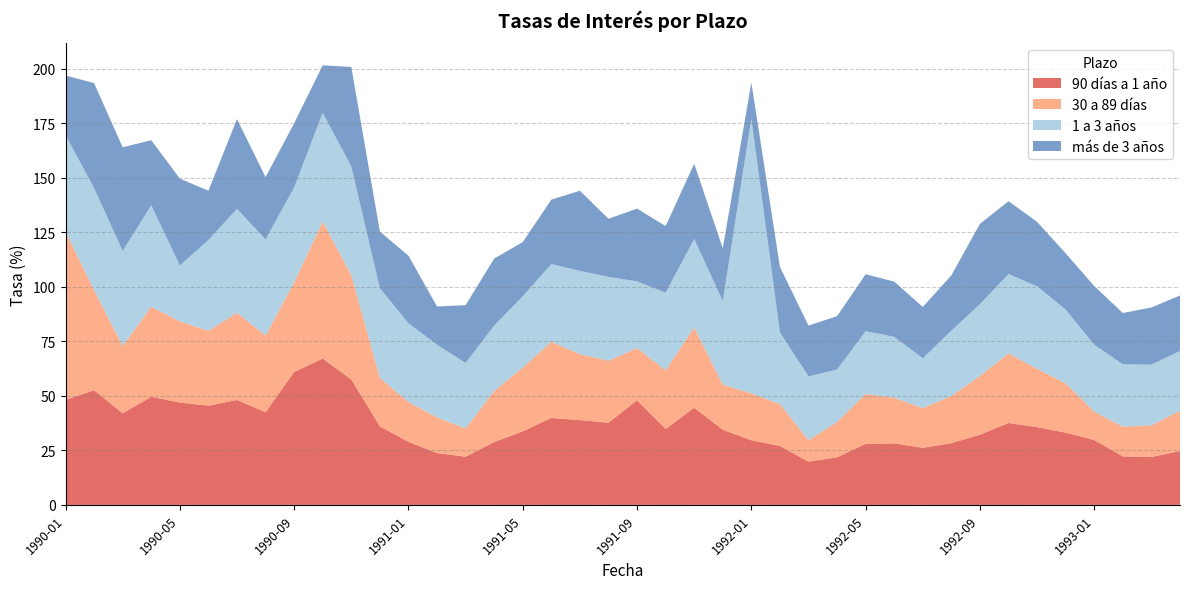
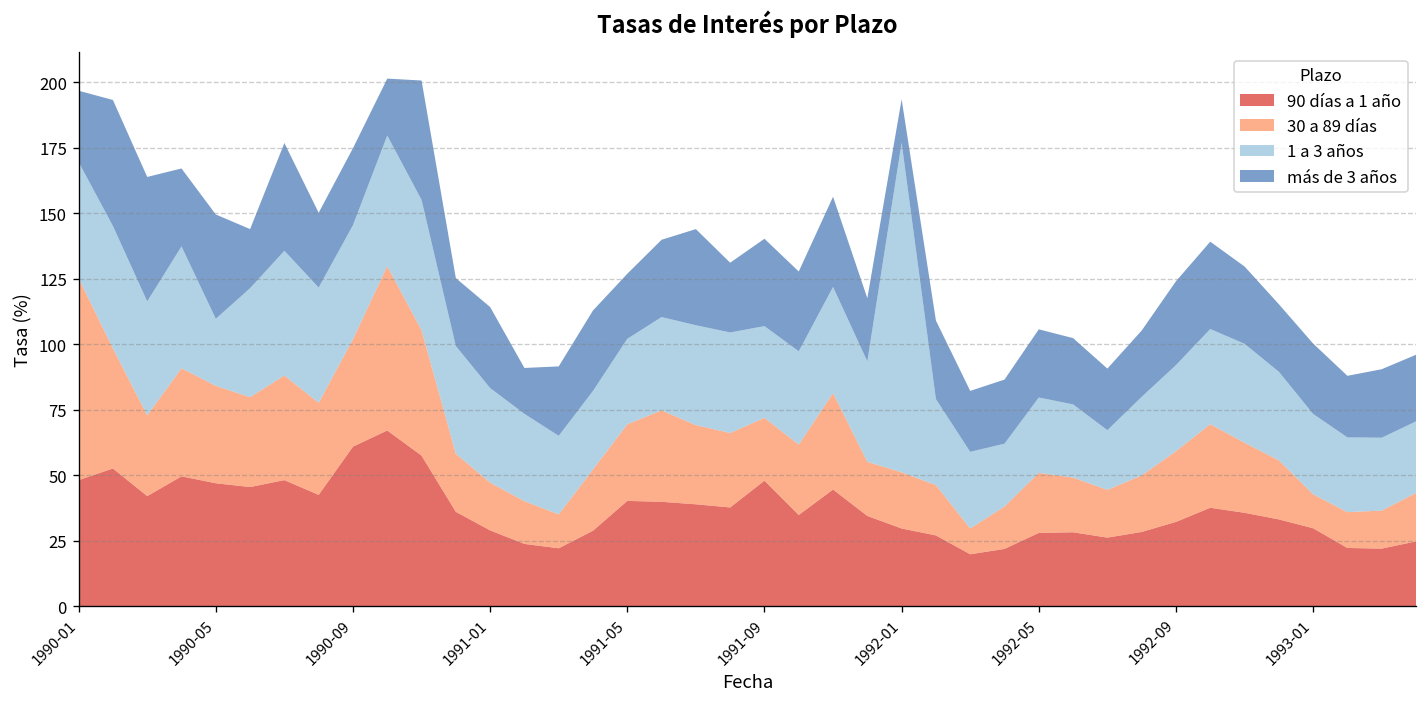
90 días a 1 año, 1991-05: 34 -> 40
1 a 3 años, 1991-09: 31 -> 35
más de 3 años, 1992-09: 37 -> 32
